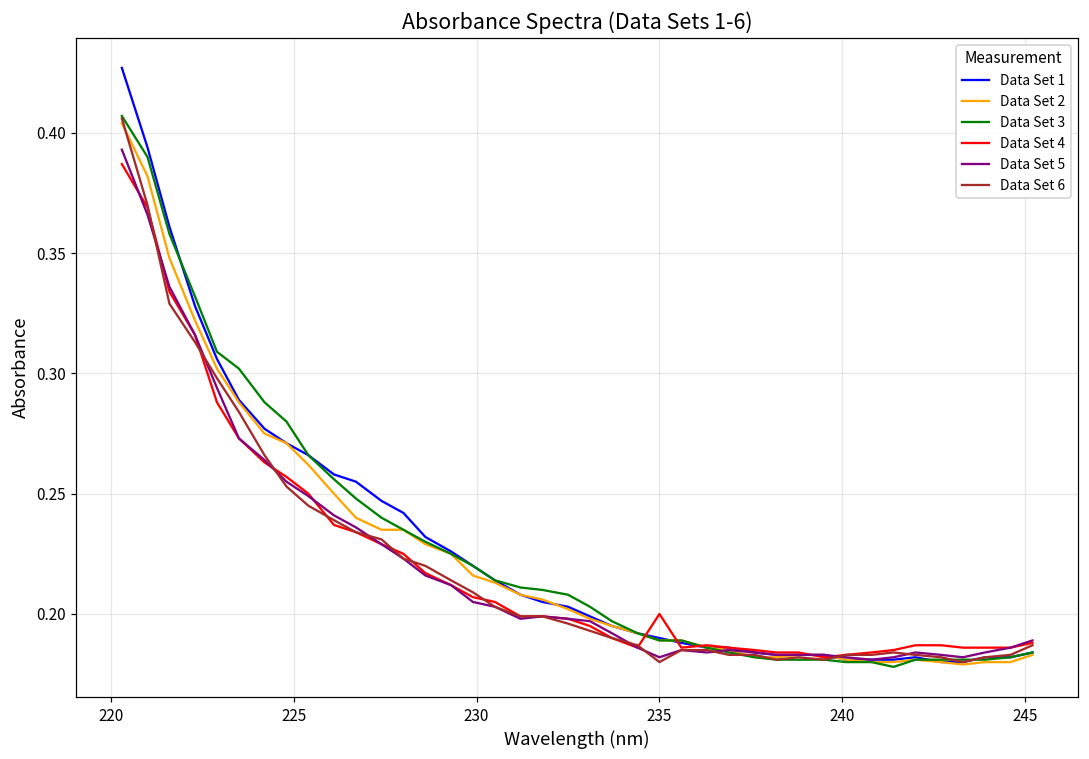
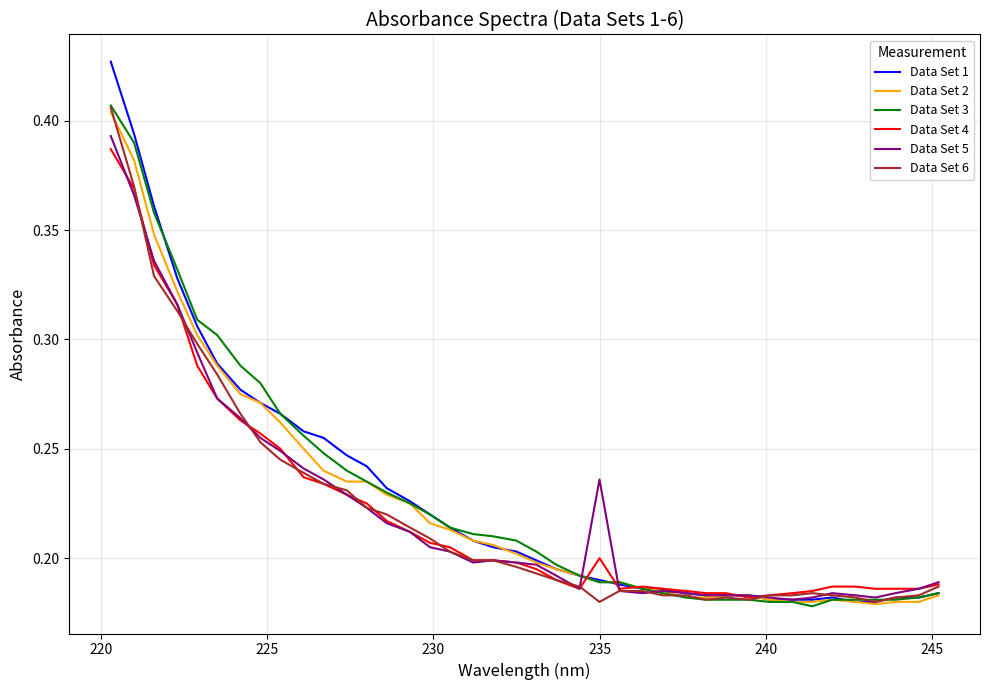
Data Set 5, 235: 0.182 -> 0.236
